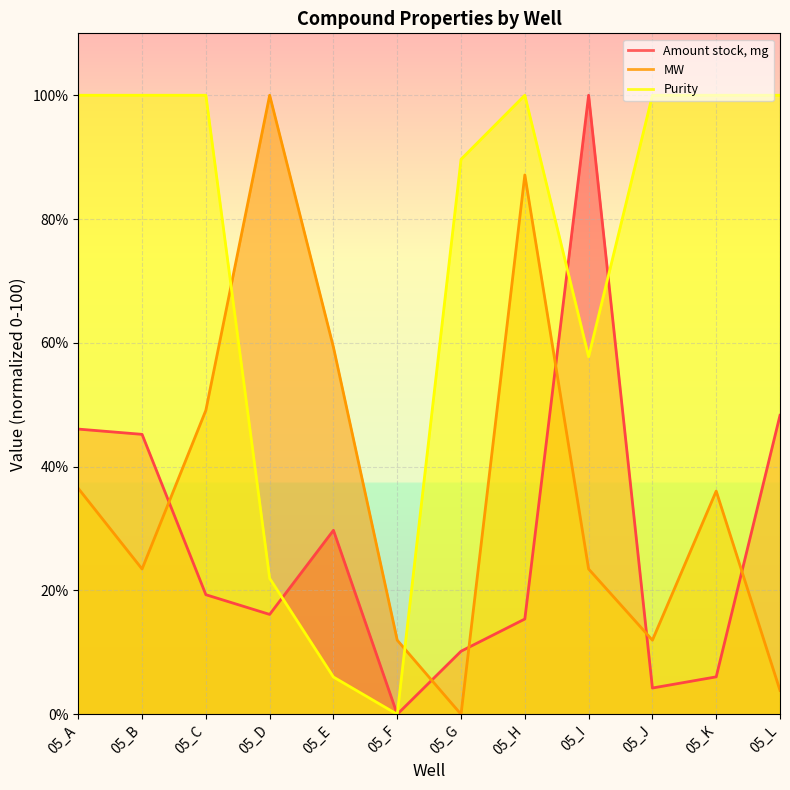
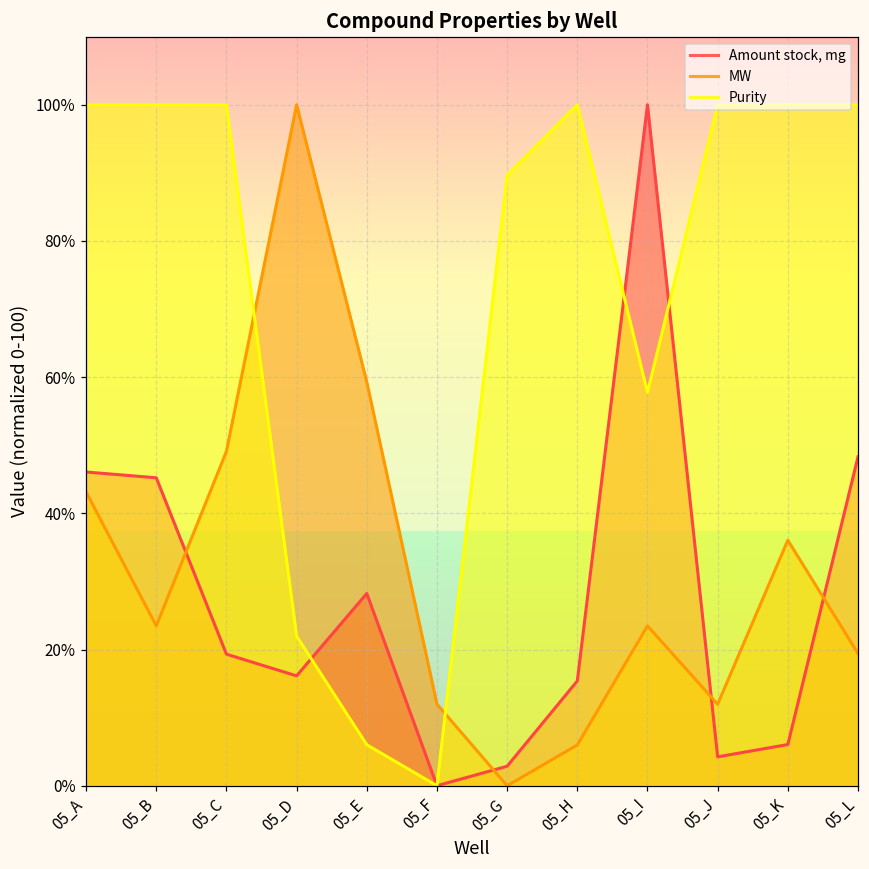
MW, 05_A: 36% -> 43%
Amount stock, mg, 05_E: 30% -> 28%
Amount stock, mg, 05_G: 10% -> 3%
MW, 05_H: 87% -> 6%
MW, 05_L: 4% -> 19%
